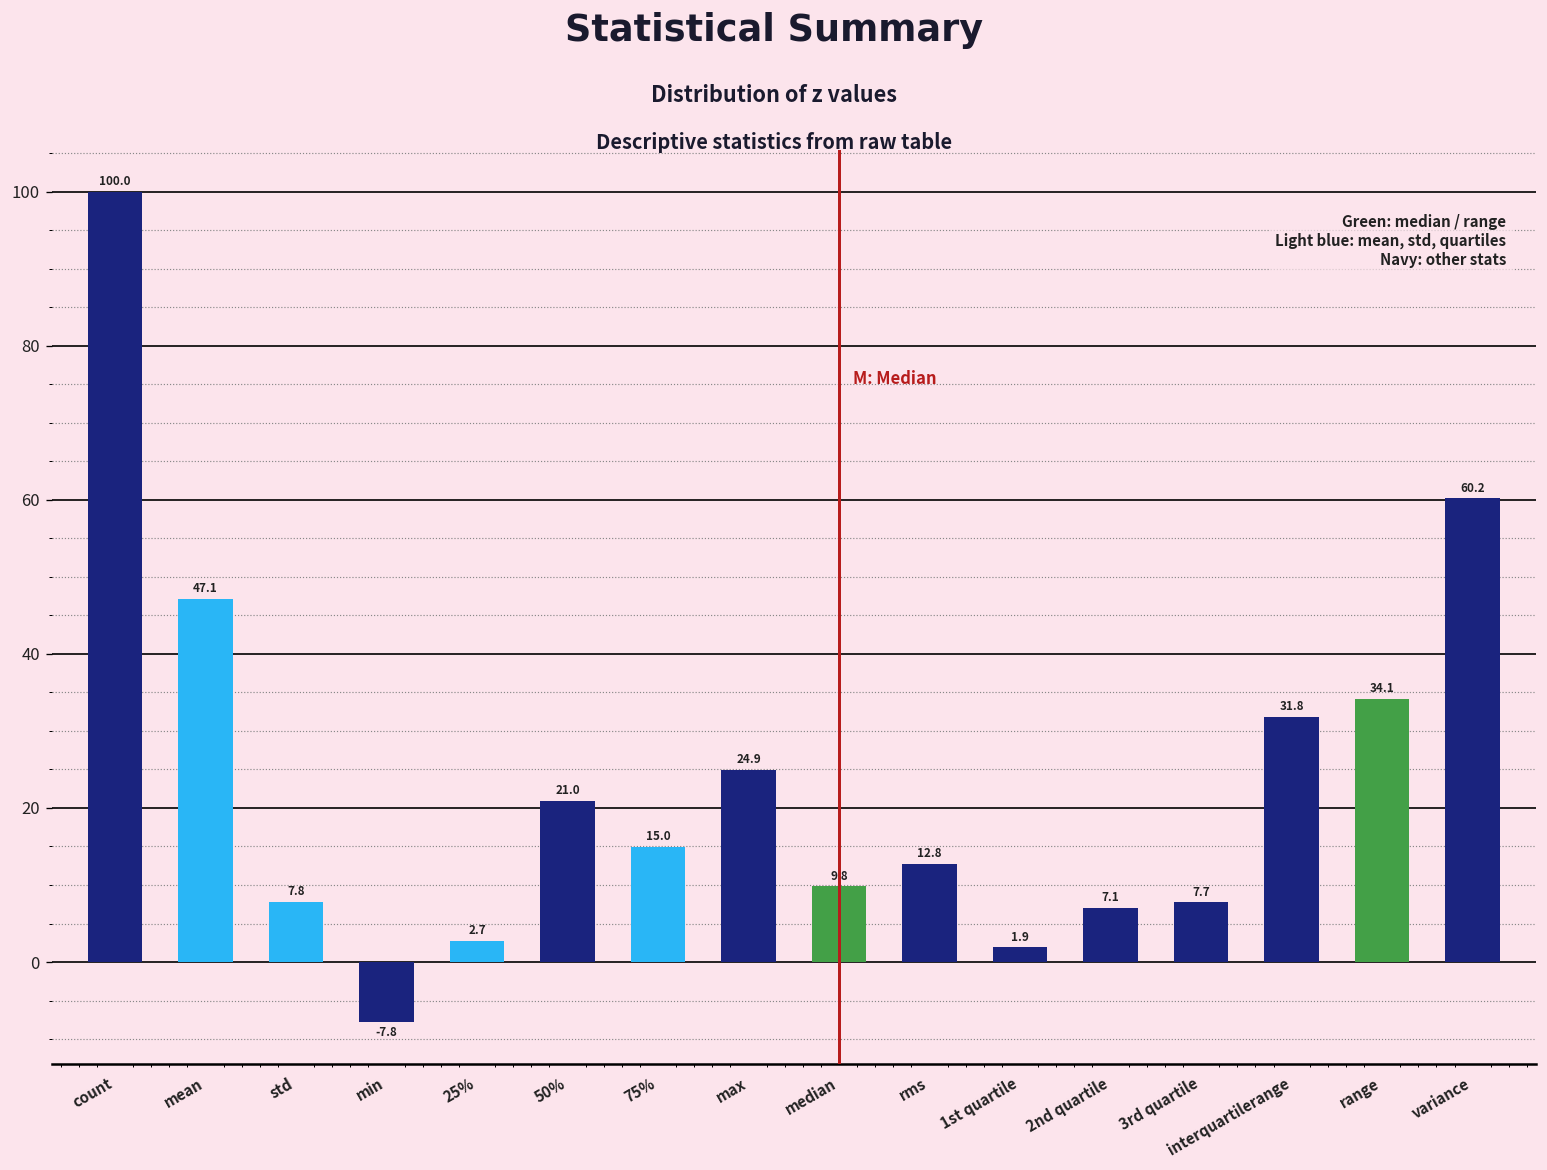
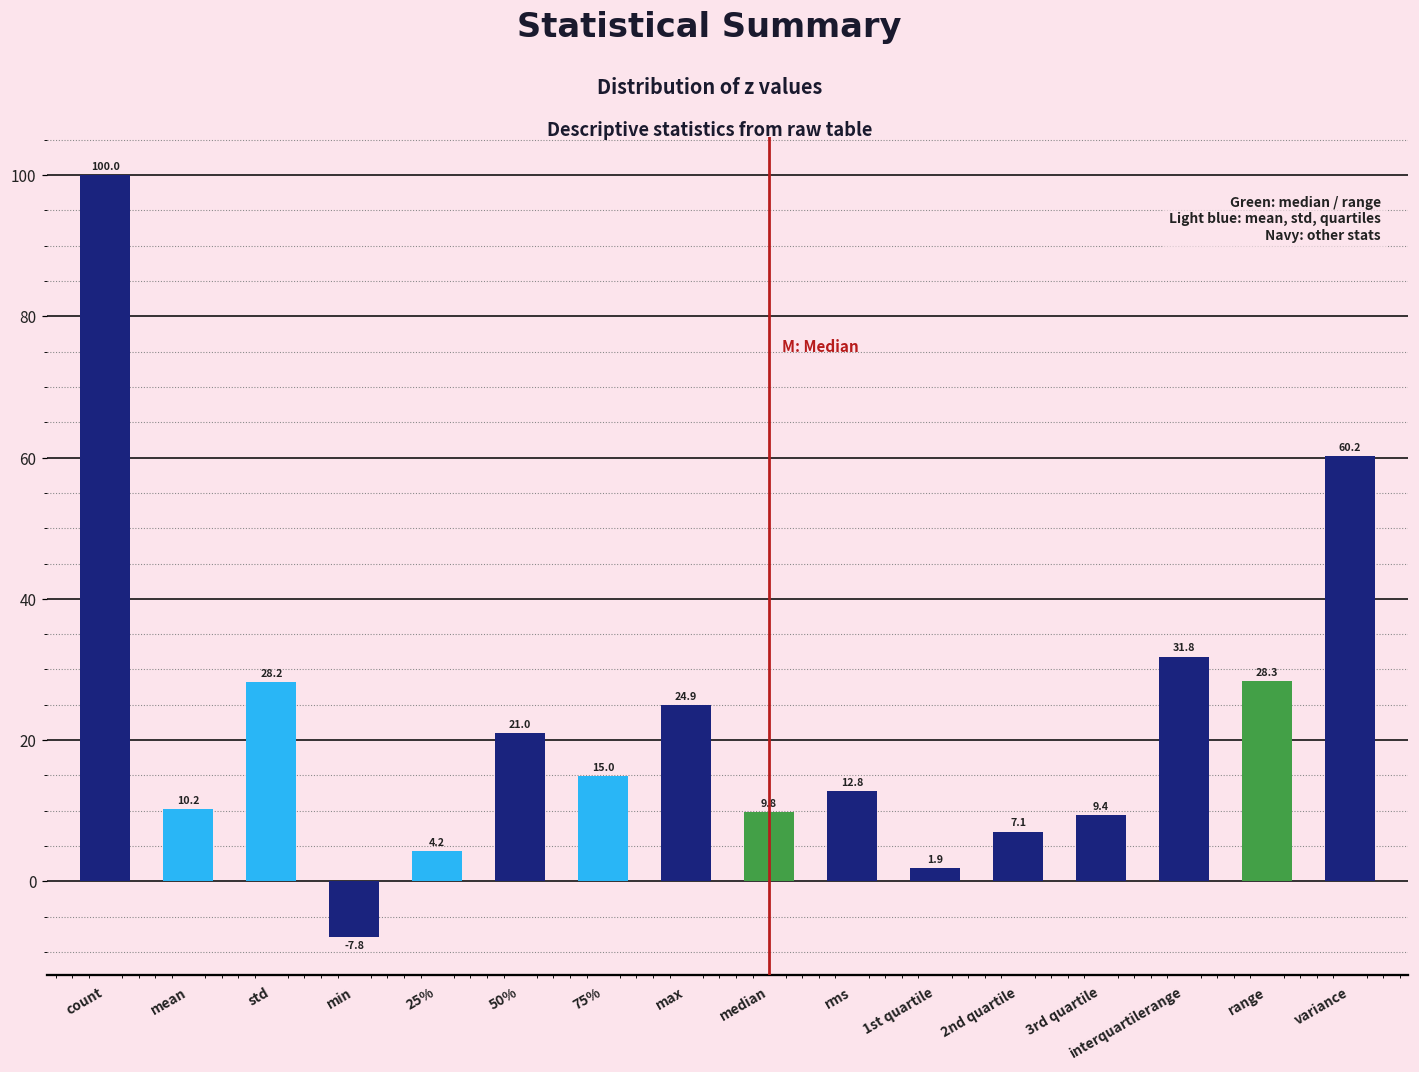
mean: 47.1 -> 10.2
std: 7.8 -> 28.2
25%: 2.7 -> 4.2
3rd quartile: 7.7 -> 9.4
range: 34.1 -> 28.3
